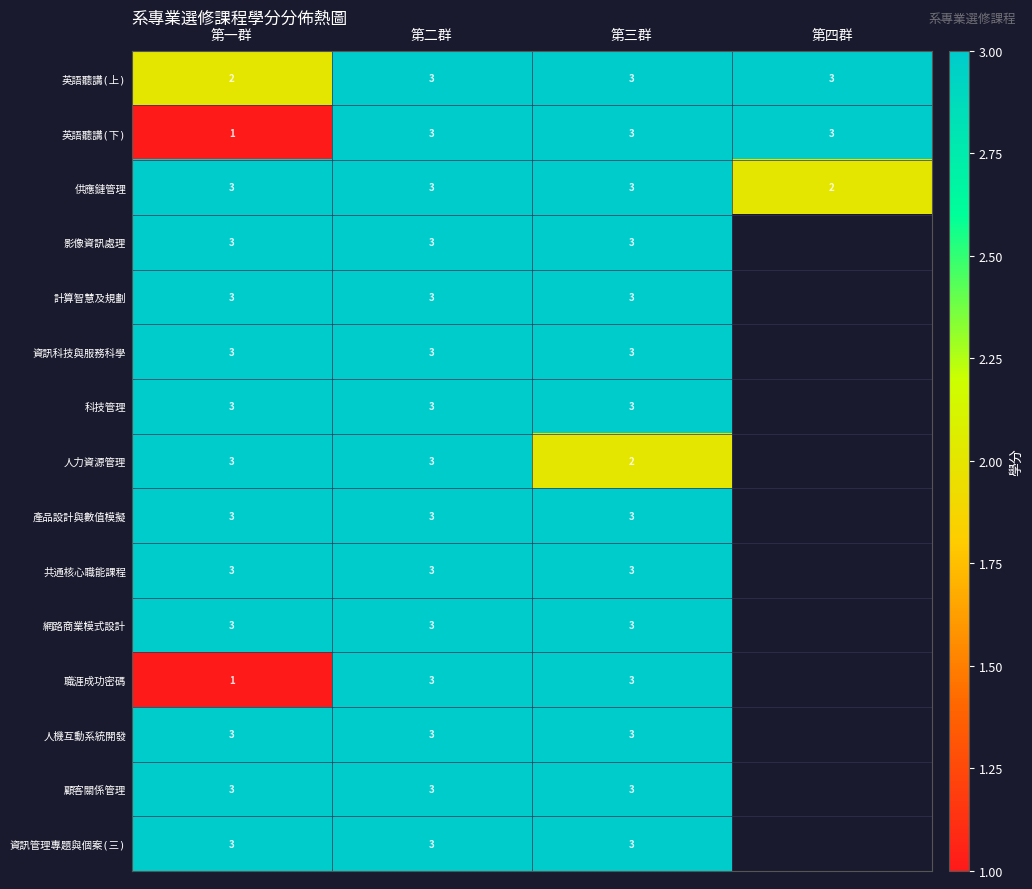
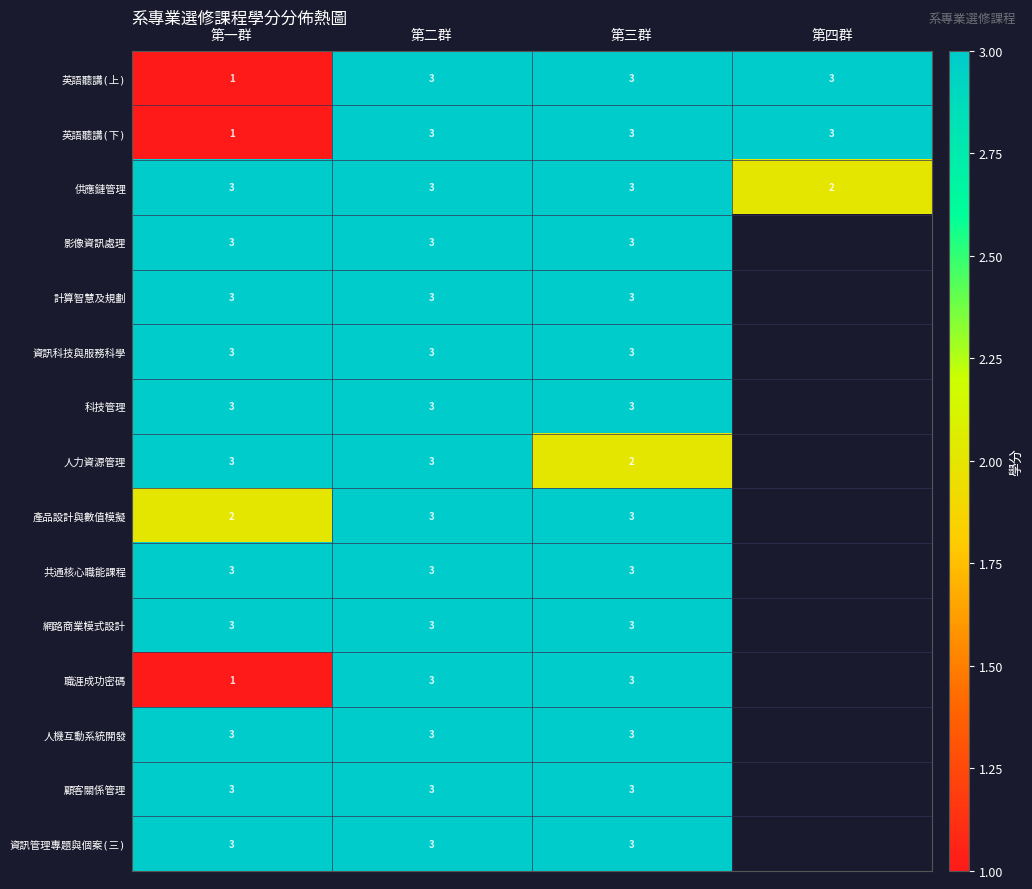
英語聽講(上), 第一群: 2 -> 1
產品設計與數值模擬, 第一群: 3 -> 2
